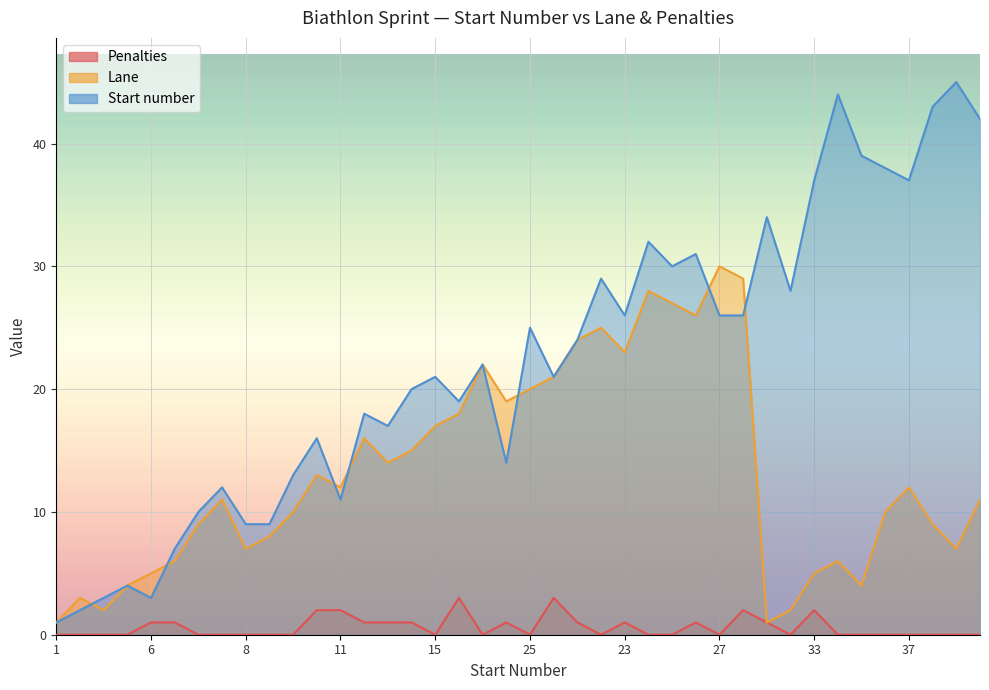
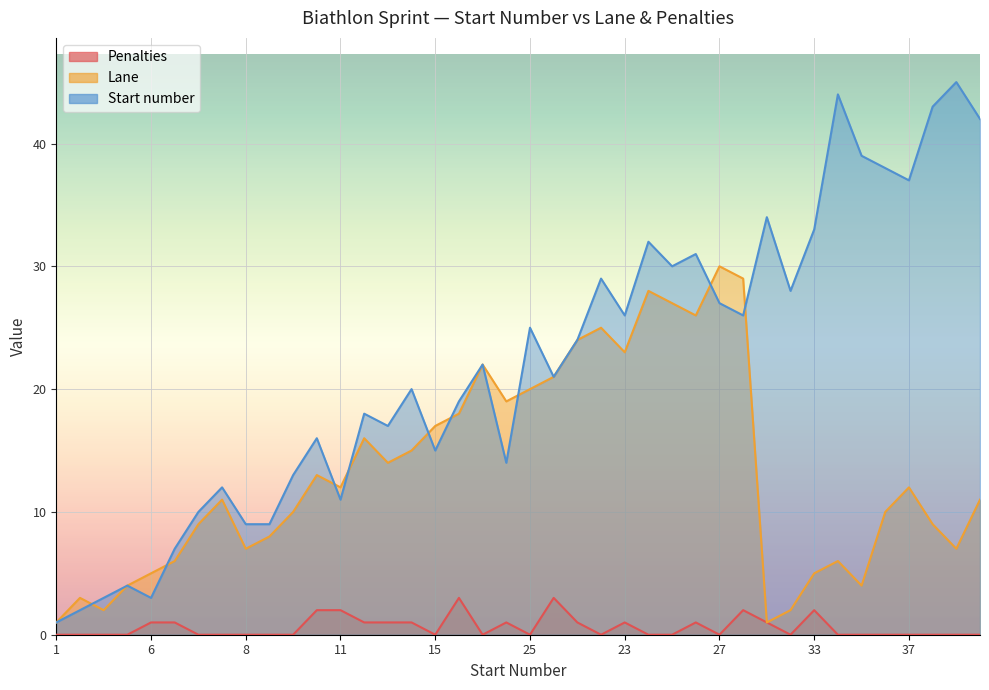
Start number, 15: 21 -> 15
Start number, 27: 26 -> 27
Start number, 33: 37 -> 33
